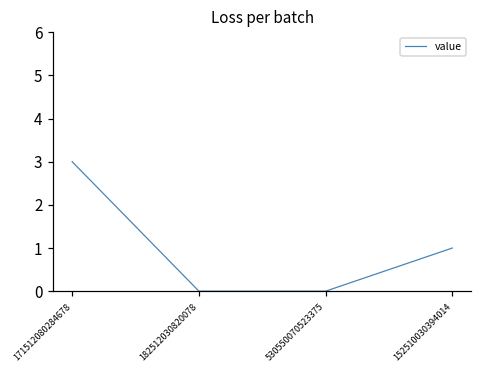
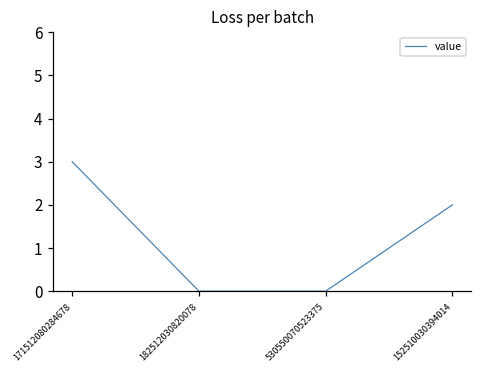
152510030394014: 1 -> 2
